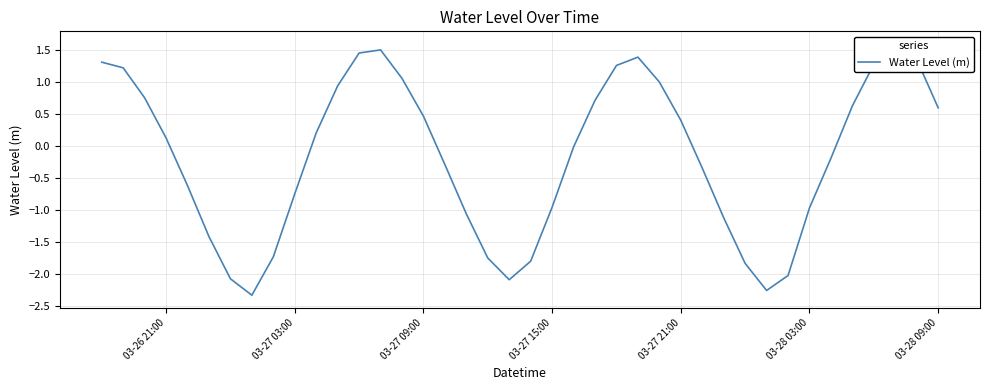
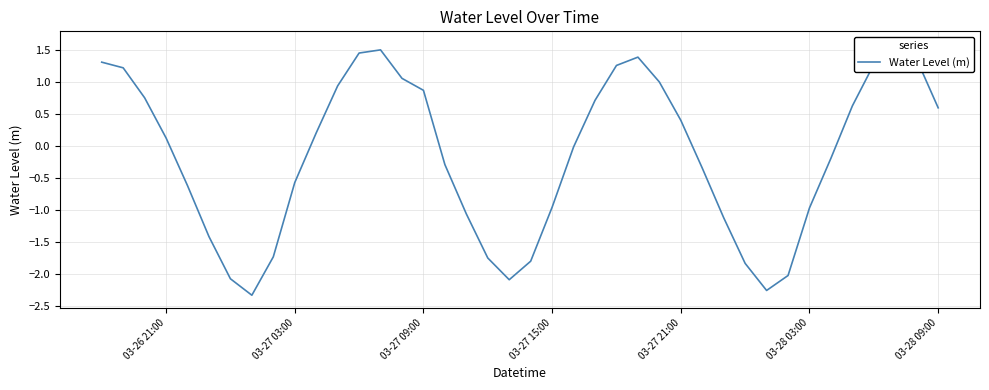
03-27 03:00: -0.7 -> -0.6
03-27 09:00: 0.5 -> 0.9
